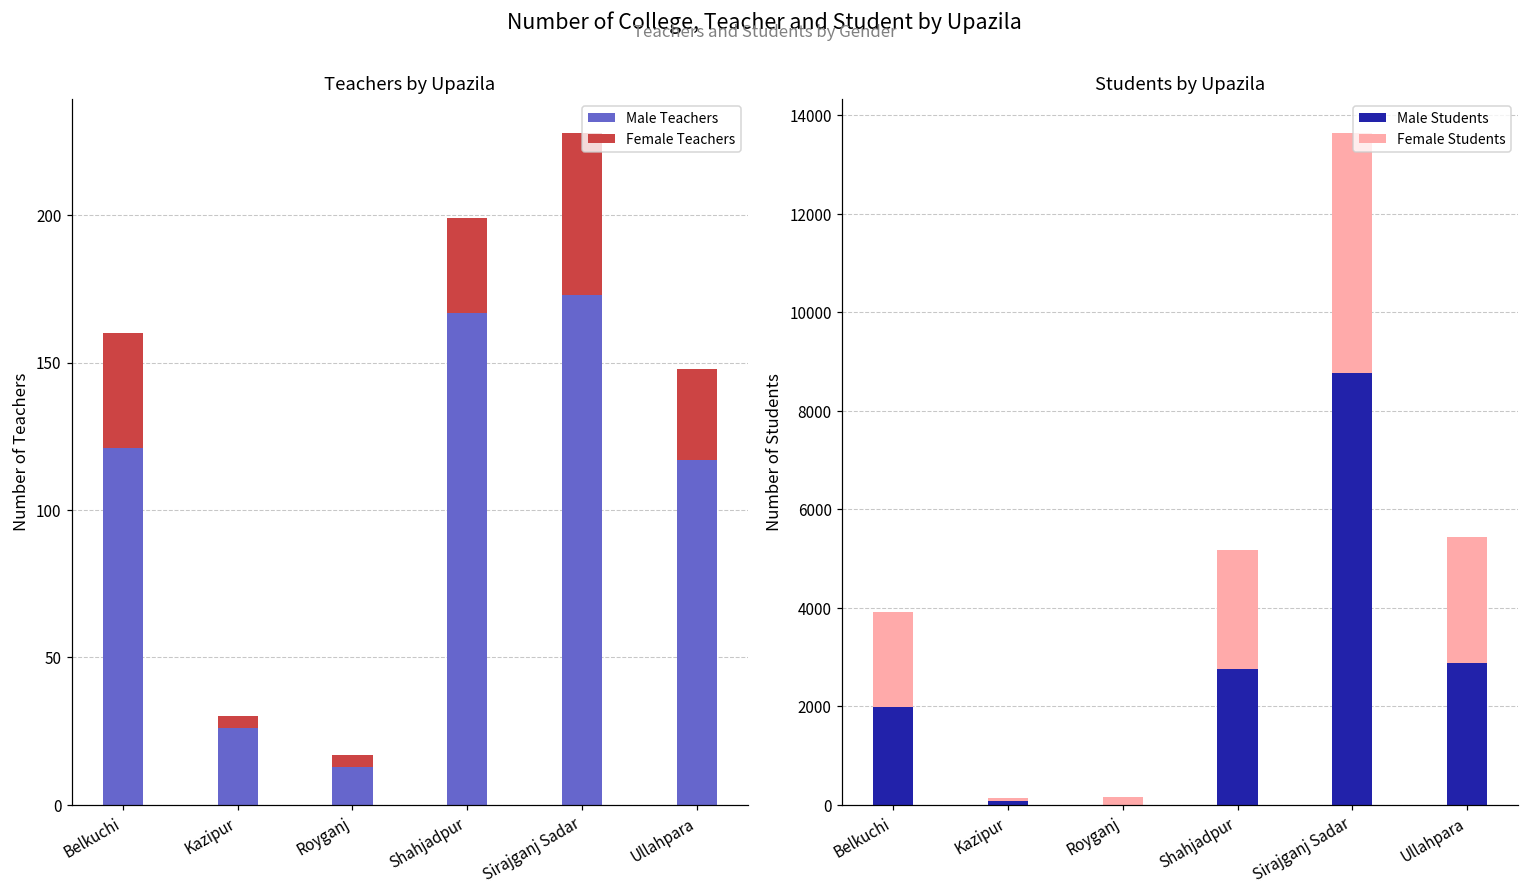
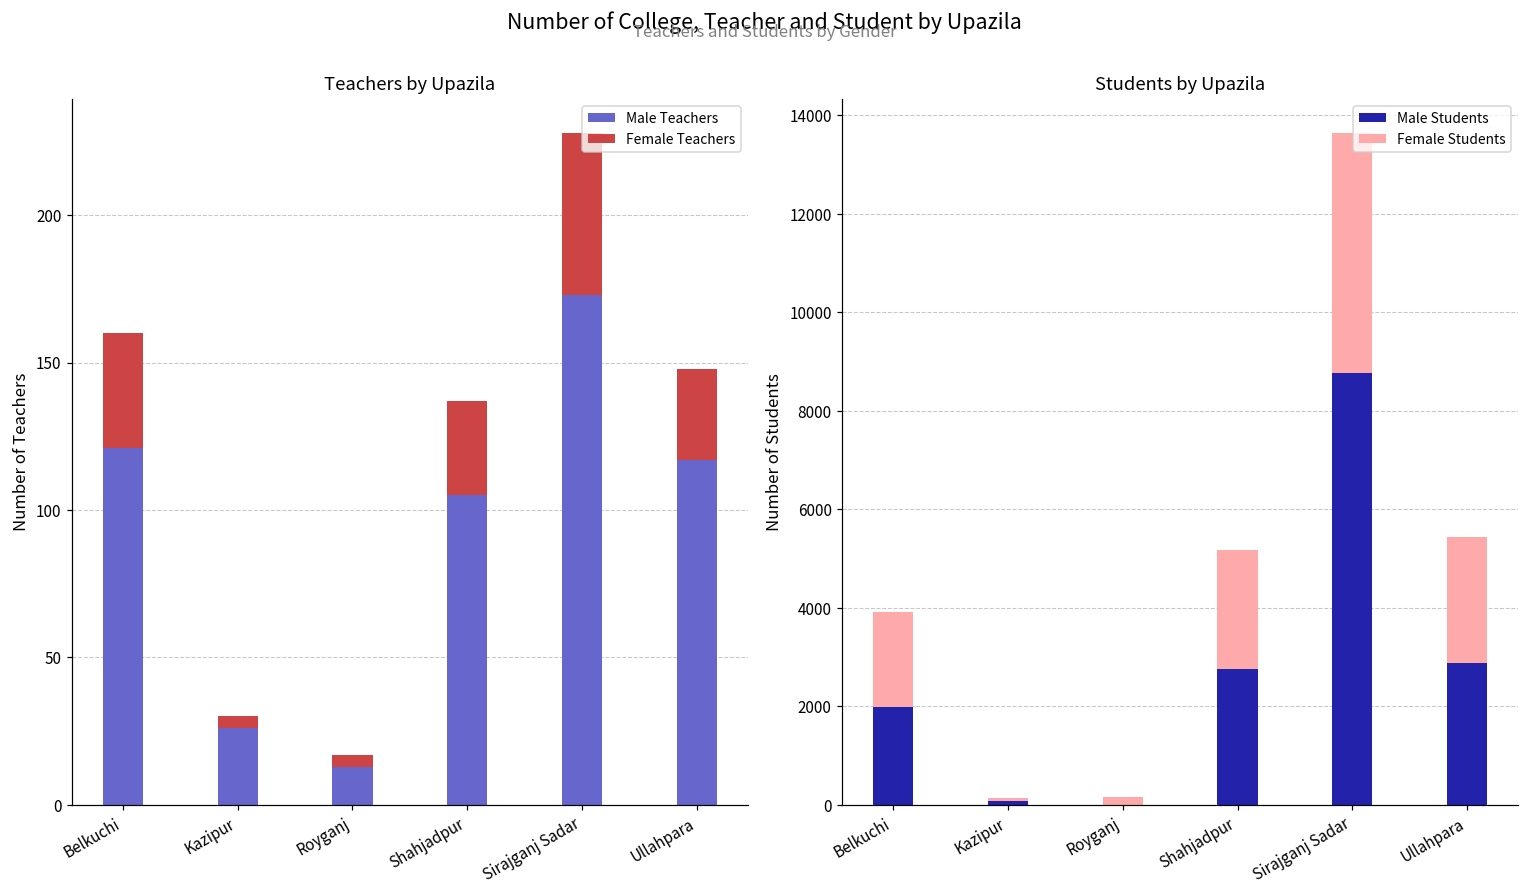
Teachers by Upazila, Male Teachers, Shahjadpur: 167 -> 105
